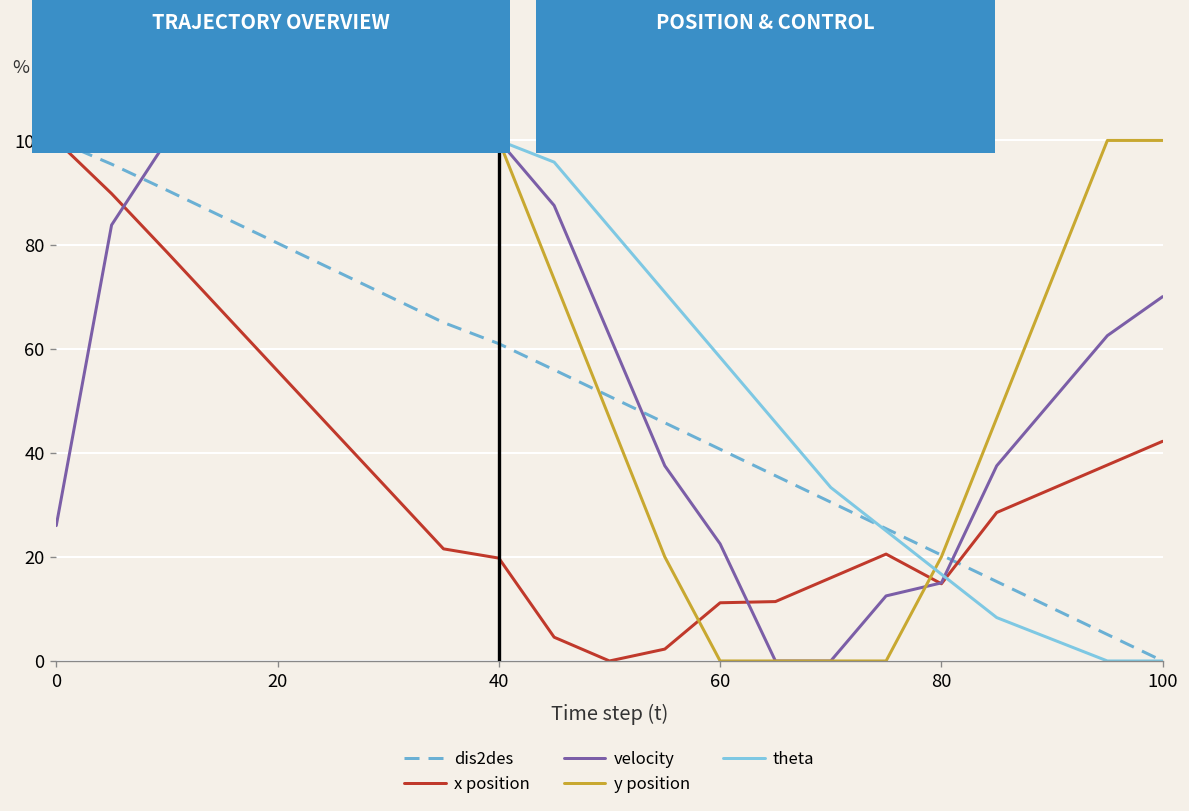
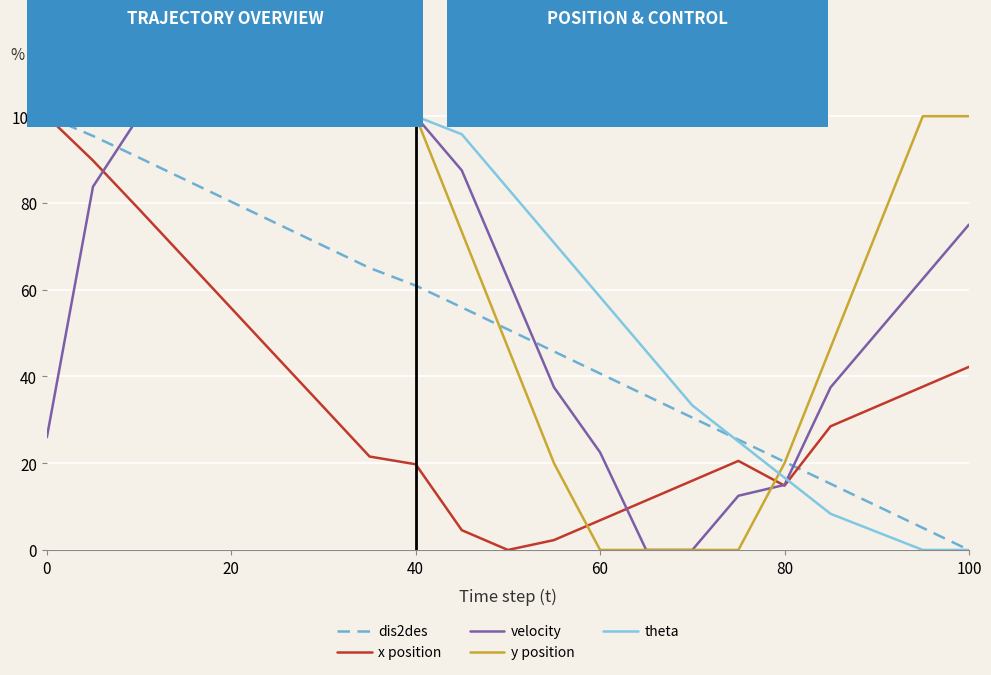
x position, 60: 11 -> 7
velocity, 100: 70 -> 75
